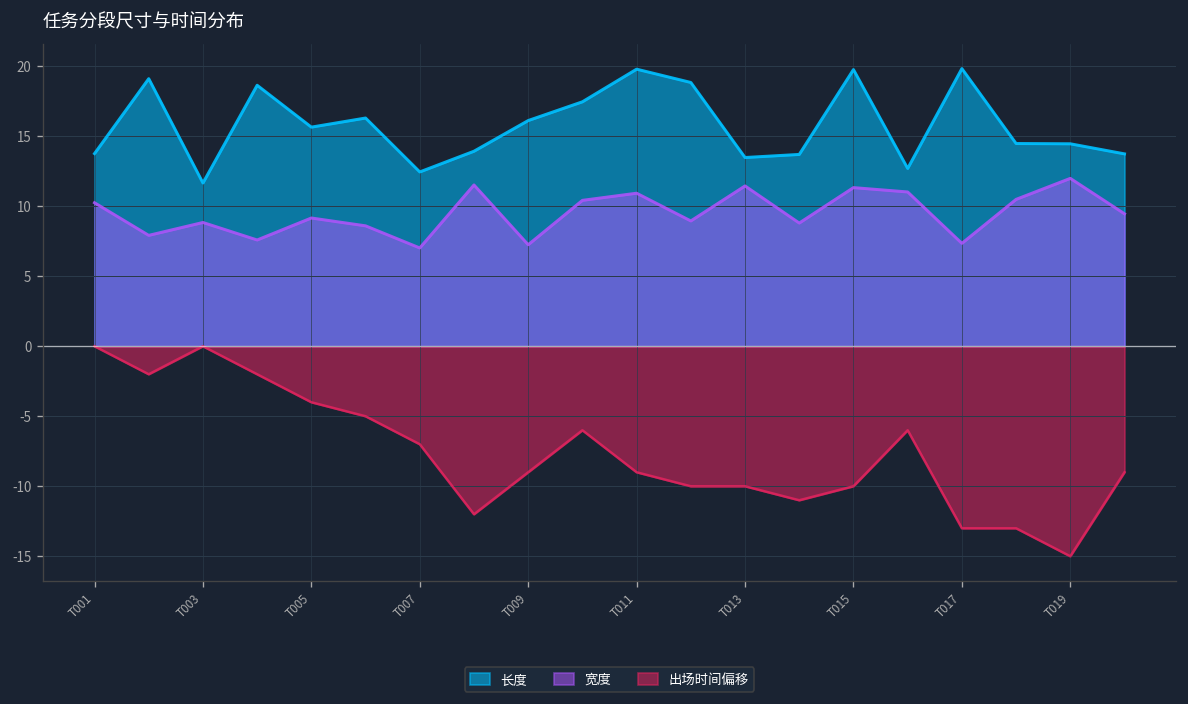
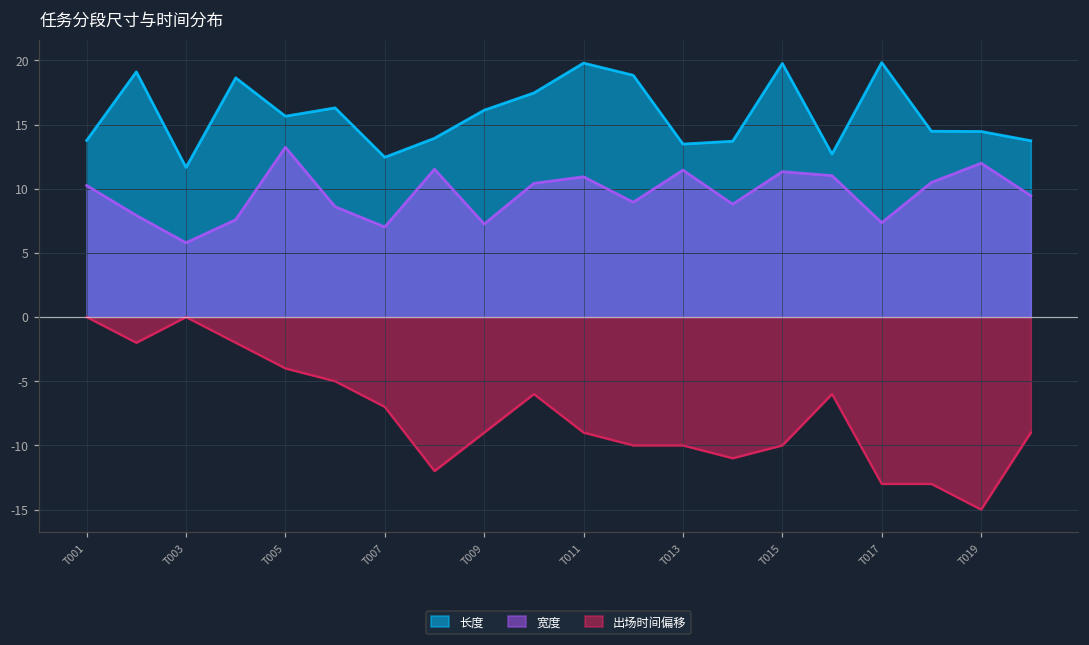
宽度, T003: 8.8 -> 5.8
宽度, T005: 9.2 -> 13.2
